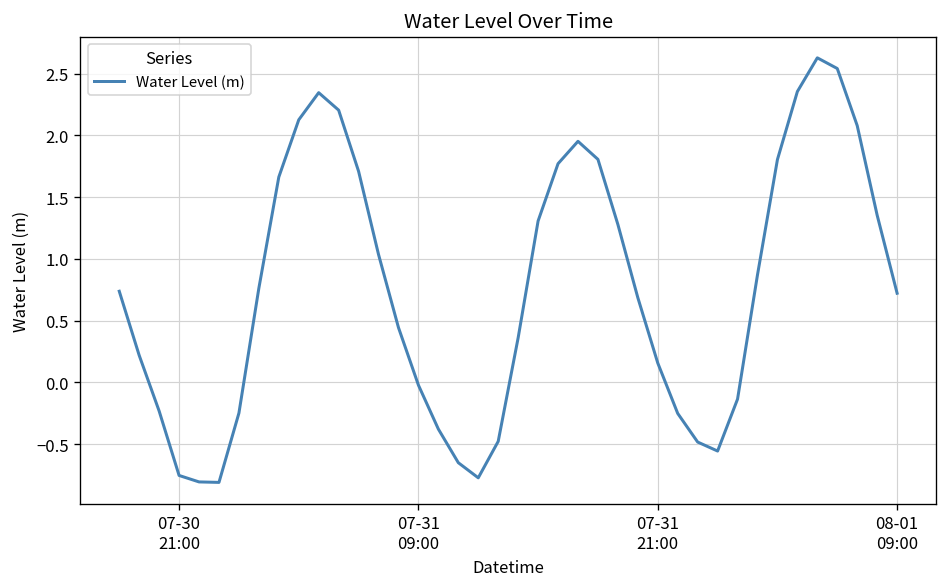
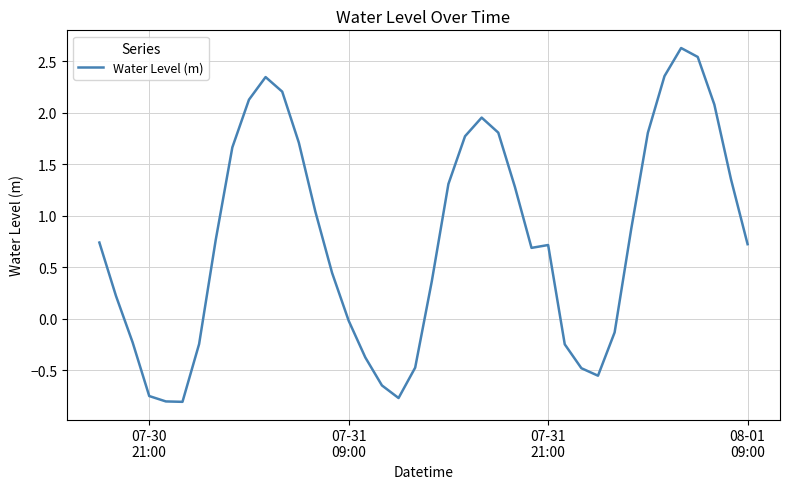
07-31 21:00: 0.16 -> 0.71
